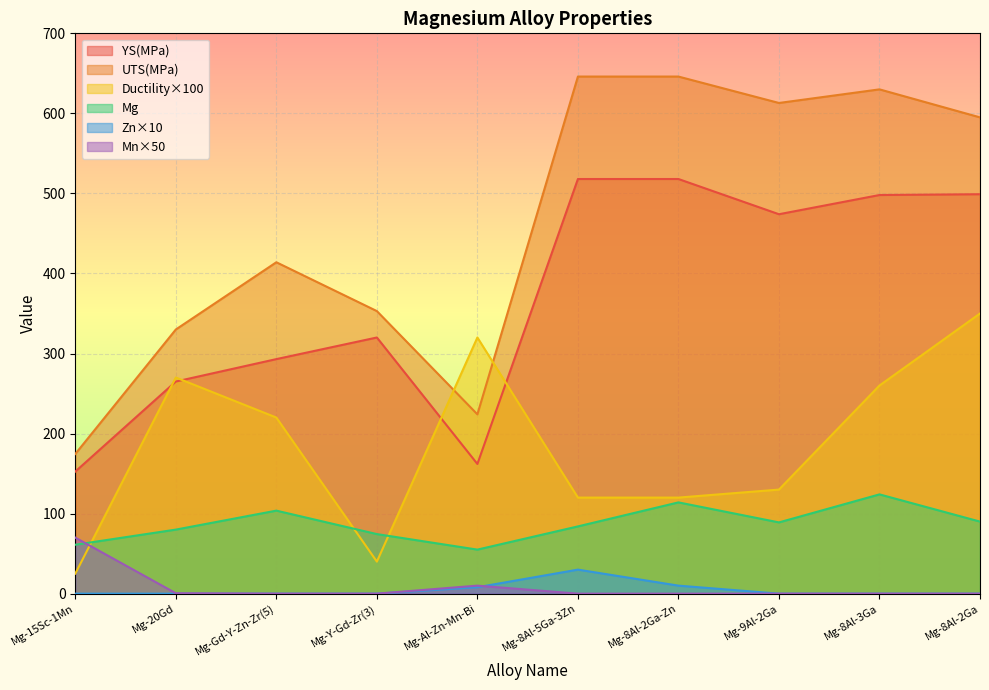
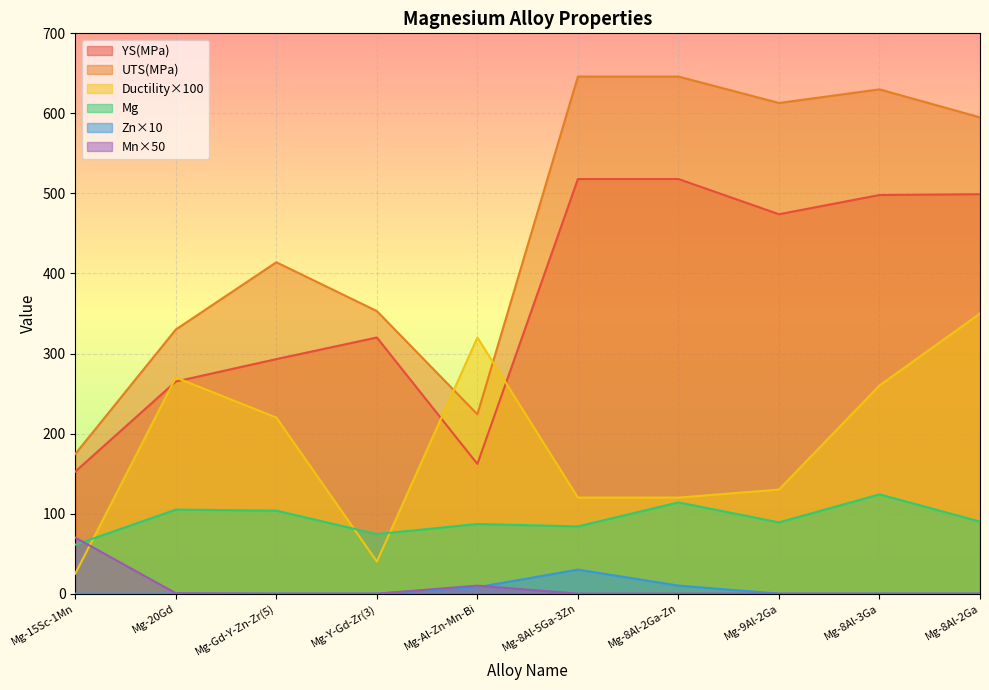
Mg, Mg-20Gd: 80 -> 110
Mg, Mg-Al-Zn-Mn-Bi: 60 -> 90
